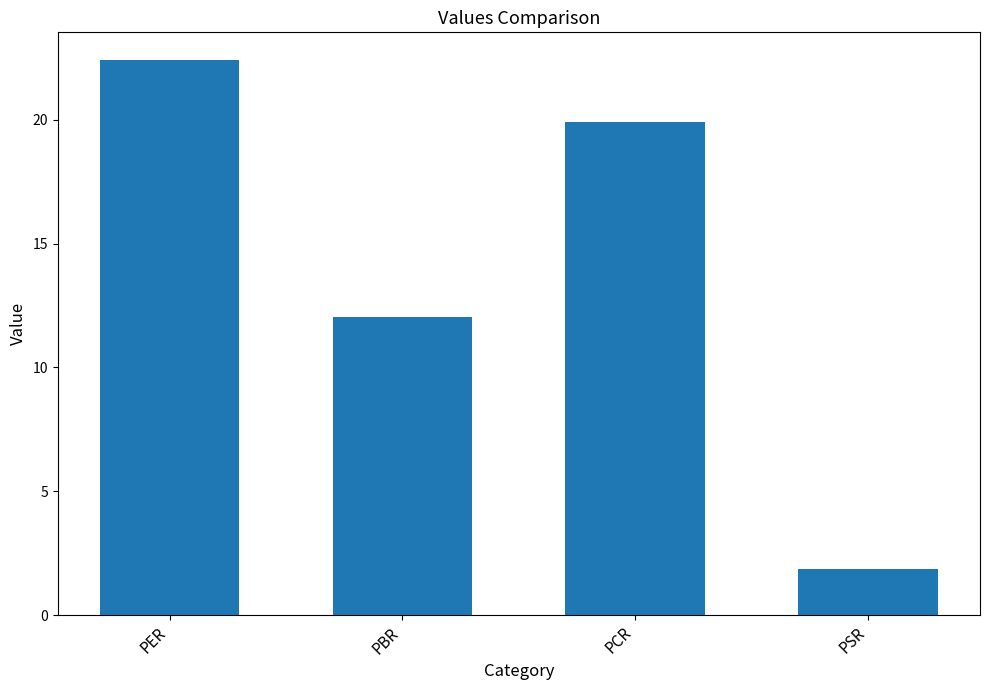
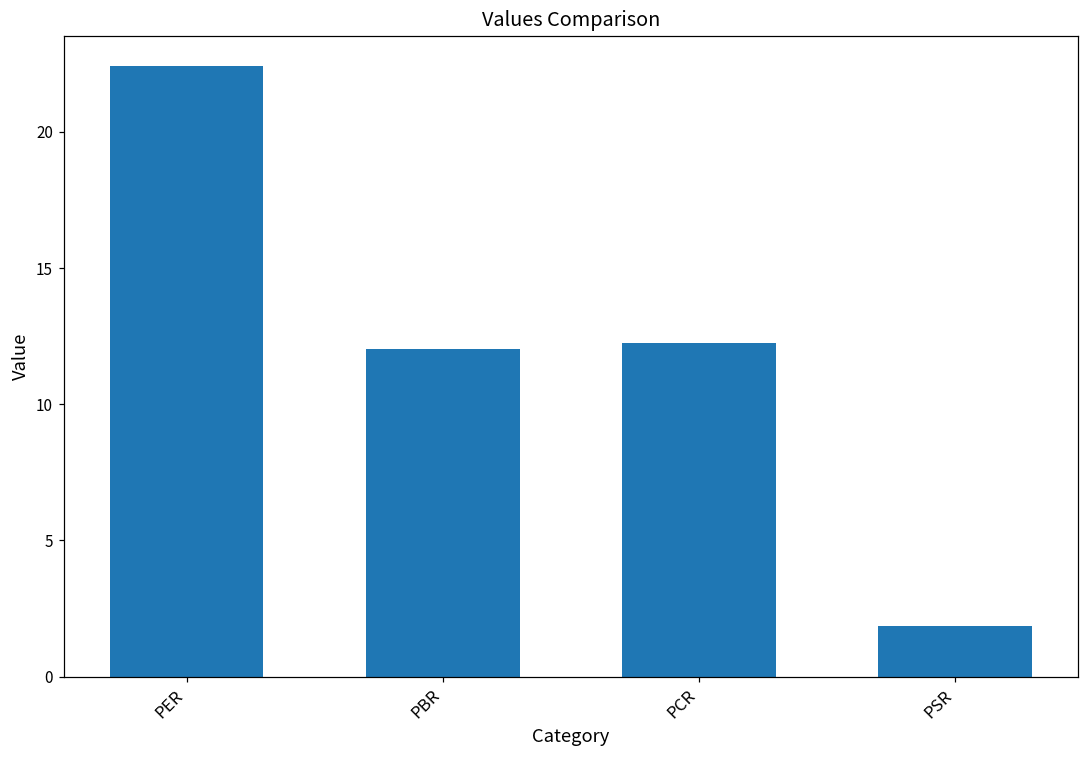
PCR: 19.9 -> 12.3
